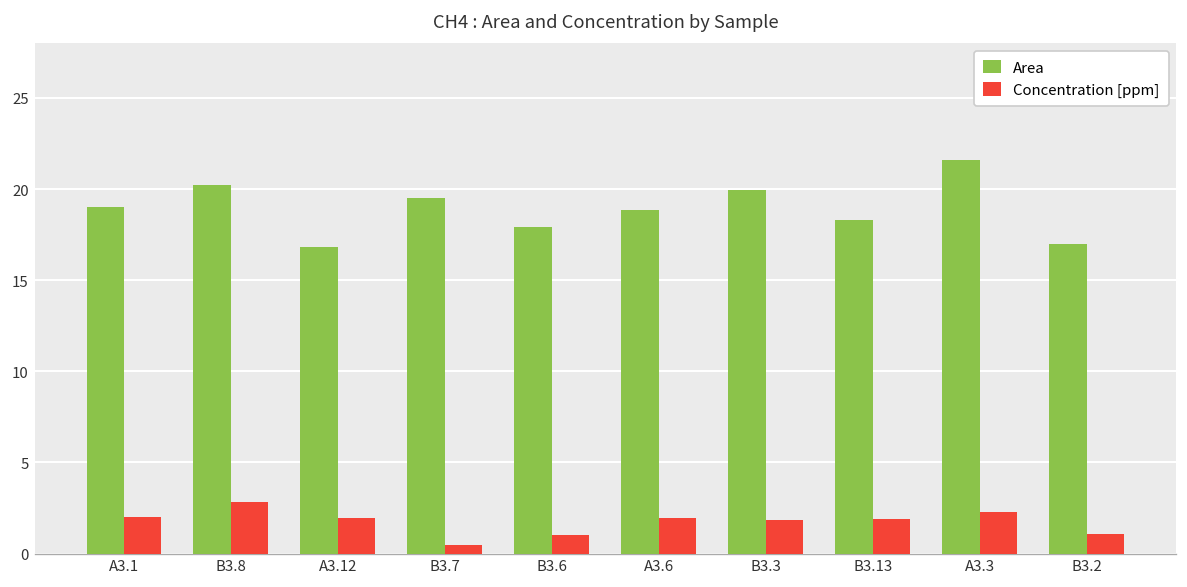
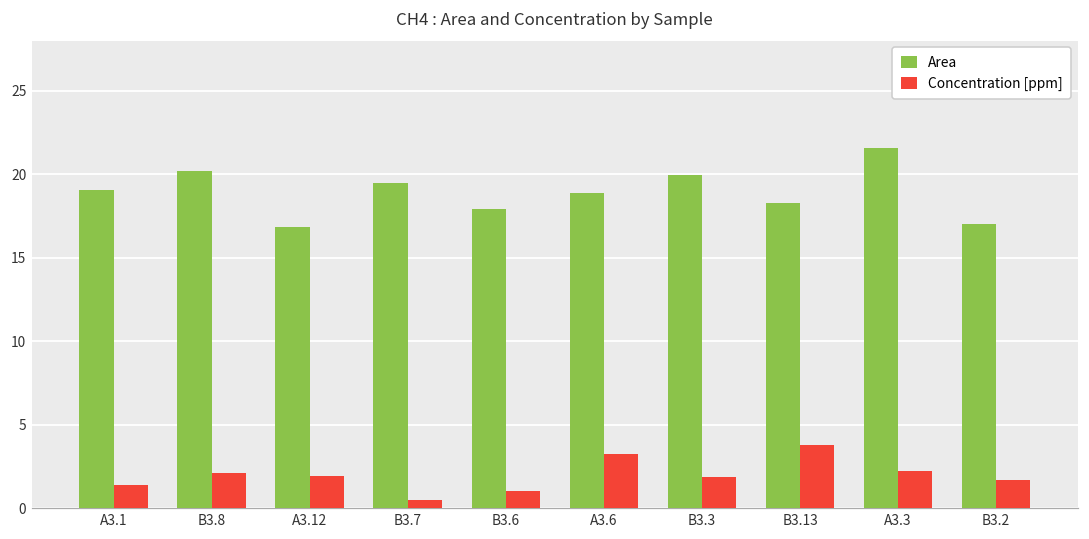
Concentration [ppm], A3.1: 2.0 -> 1.4
Concentration [ppm], B3.8: 2.8 -> 2.1
Concentration [ppm], A3.6: 1.9 -> 3.3
Concentration [ppm], B3.13: 1.9 -> 3.8
Concentration [ppm], B3.2: 1.1 -> 1.7
